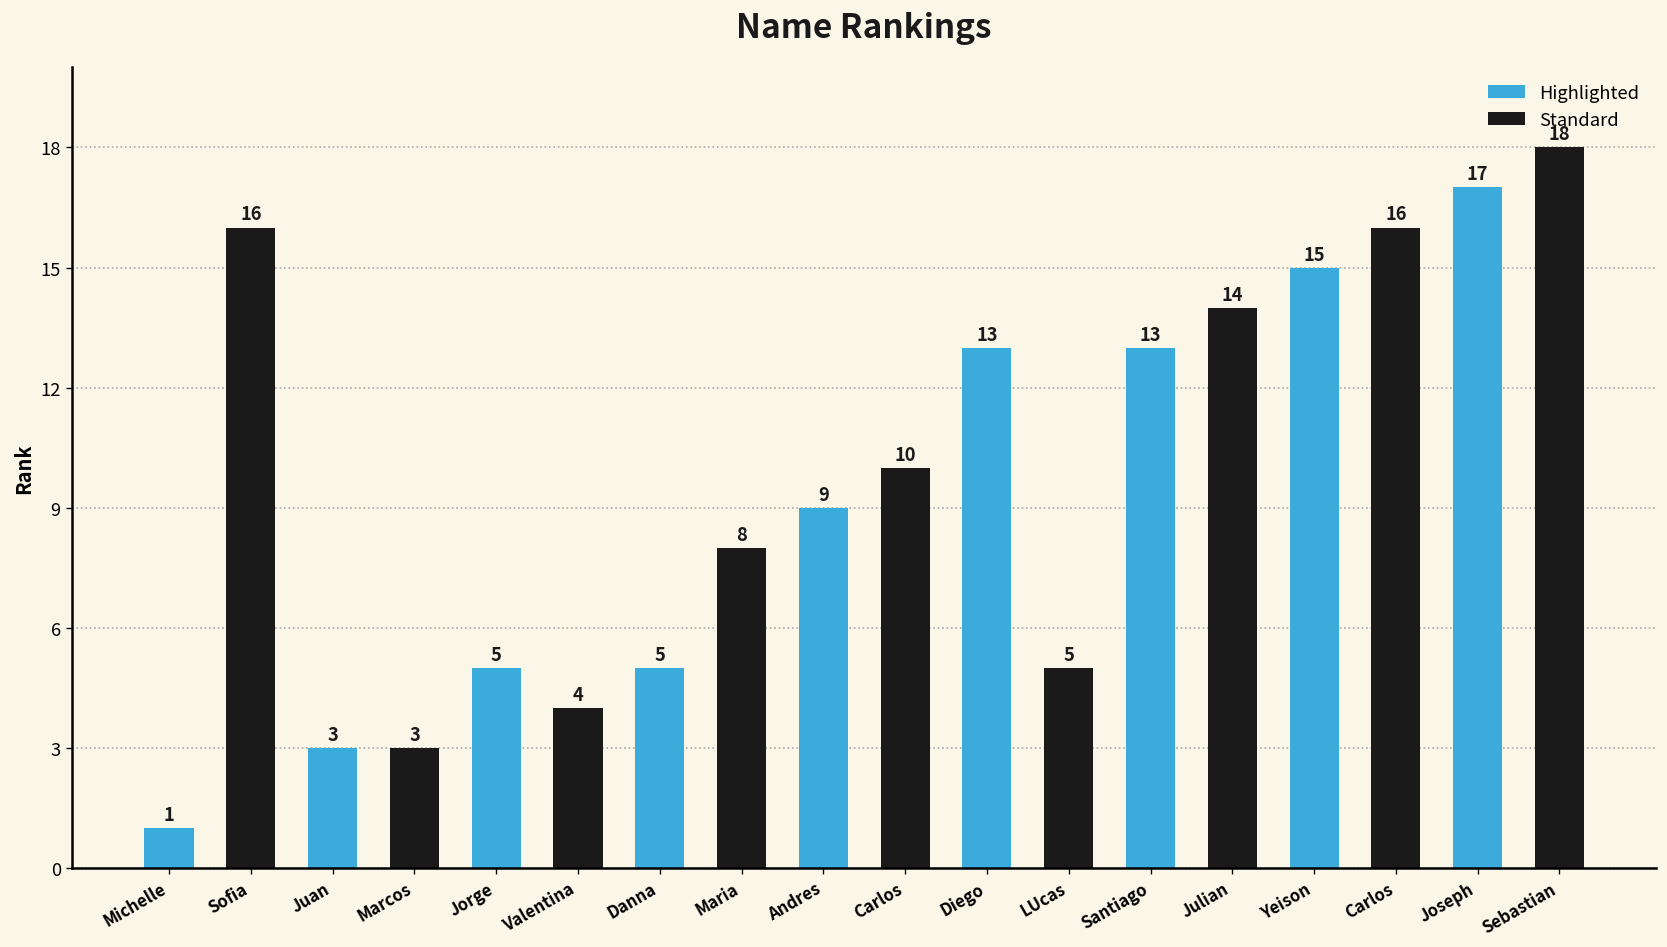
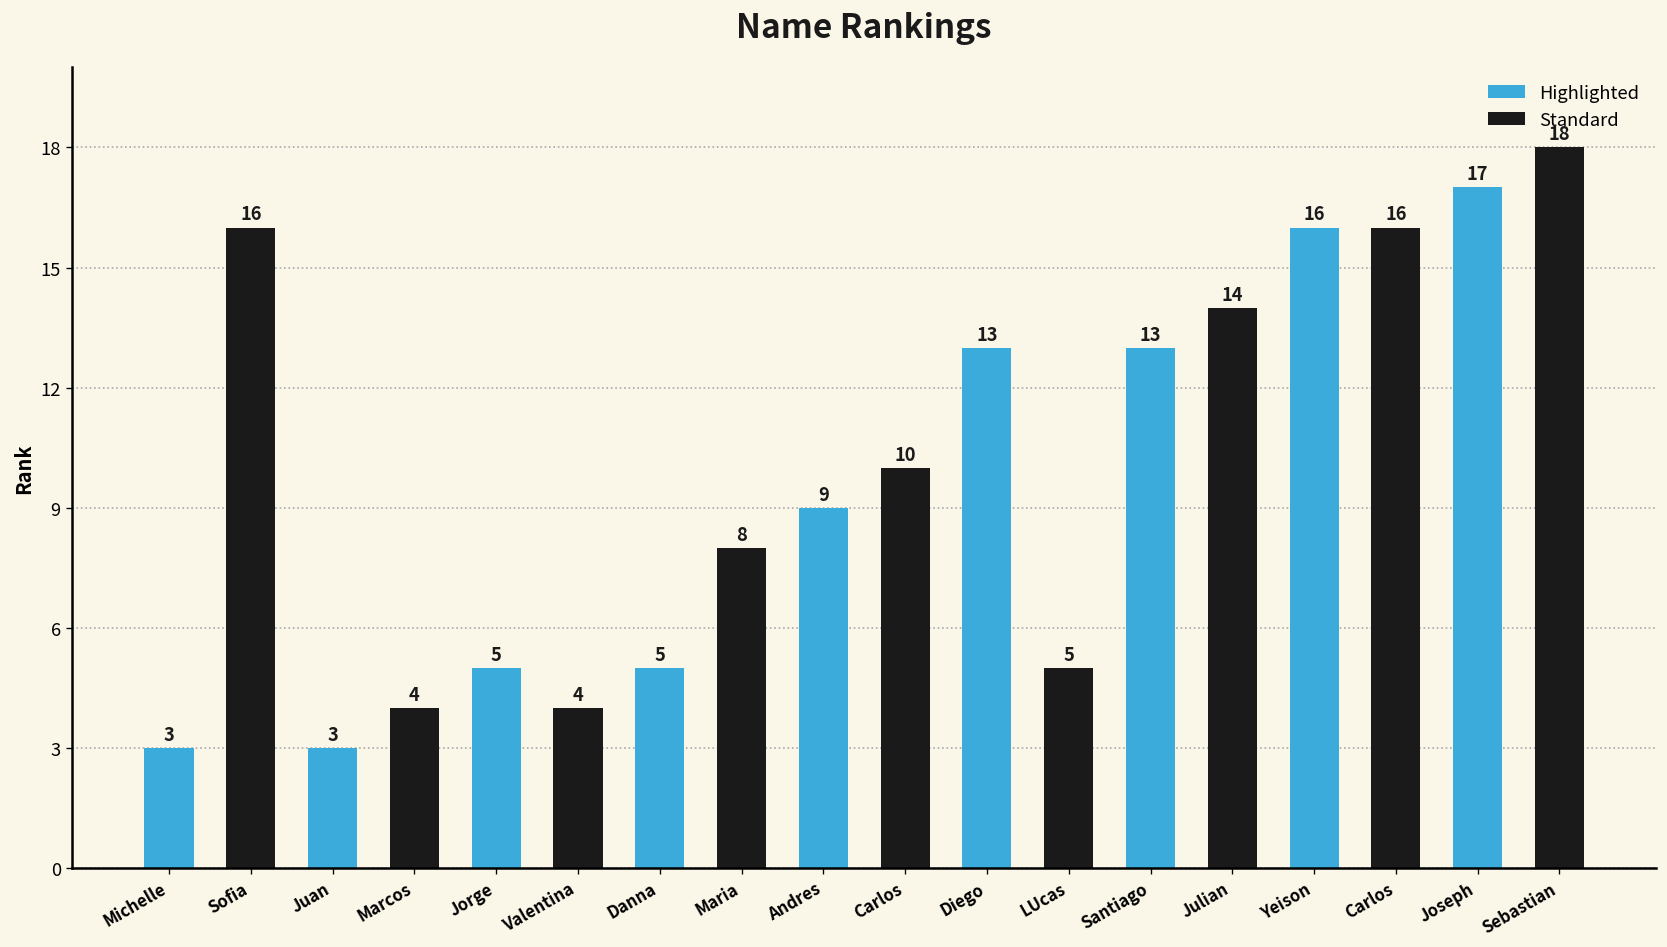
Michelle: 1 -> 3
Marcos: 3 -> 4
Yeison: 15 -> 16
